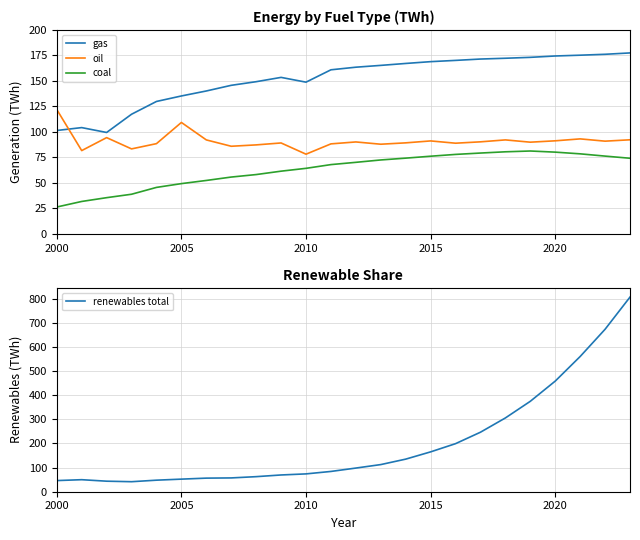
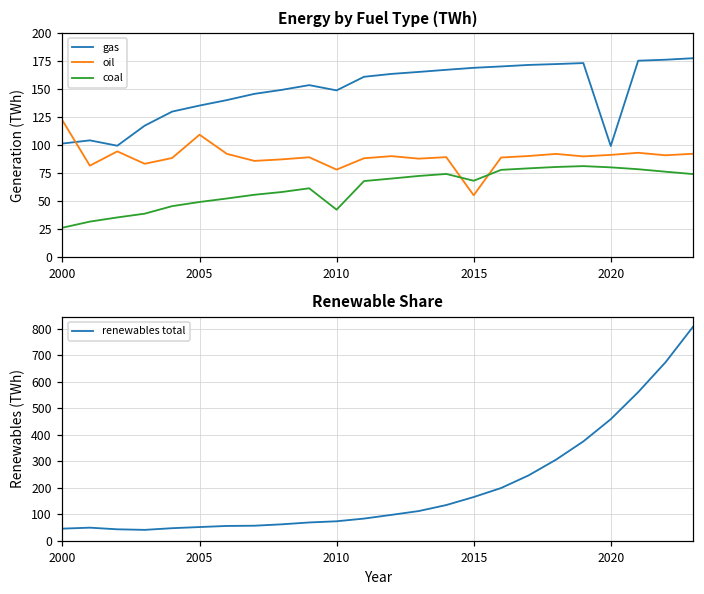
Energy by Fuel Type (TWh), coal, 2010: 64 -> 42
Energy by Fuel Type (TWh), oil, 2015: 91 -> 55
Energy by Fuel Type (TWh), coal, 2015: 76 -> 68
Energy by Fuel Type (TWh), gas, 2020: 174 -> 99
